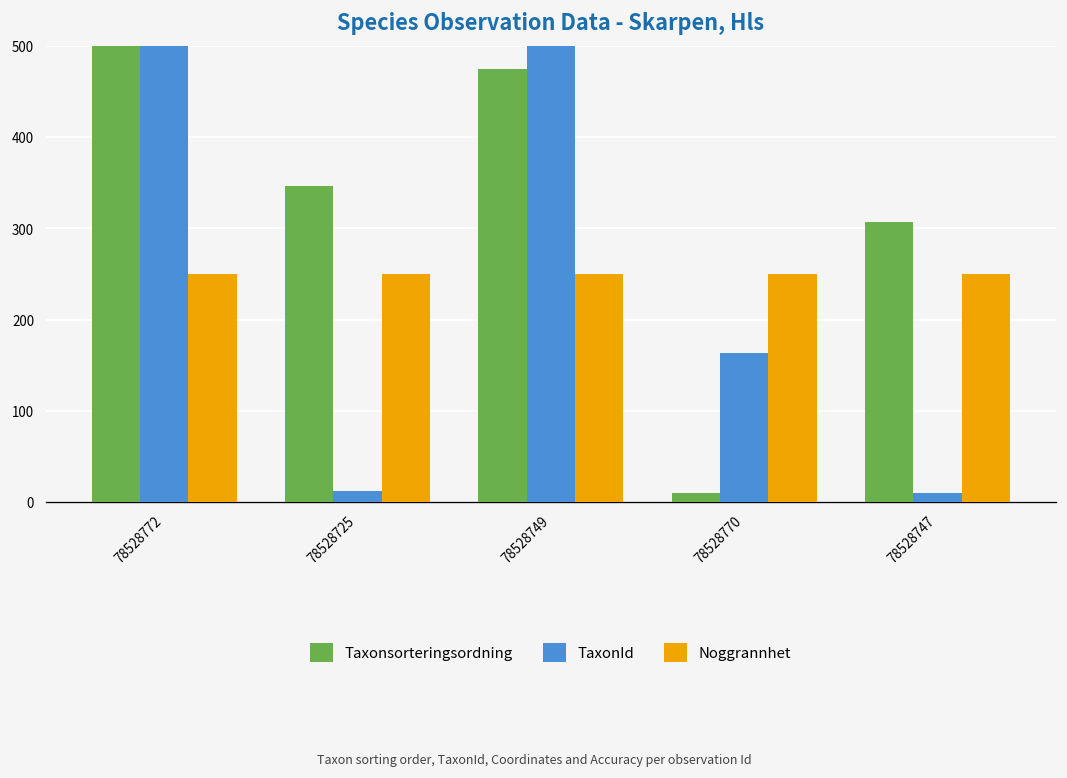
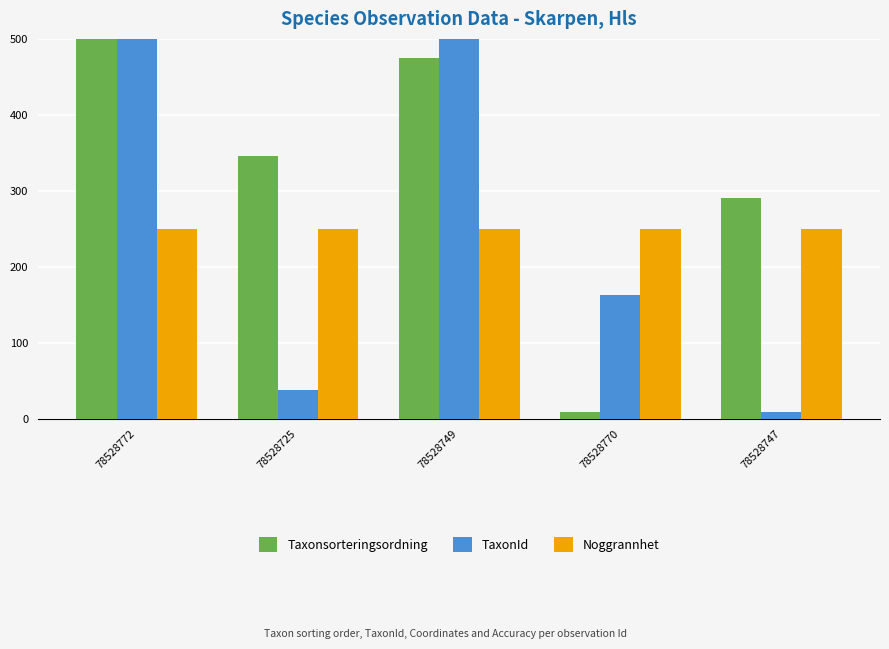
TaxonId, 78528725: 10 -> 40
Taxonsorteringsordning, 78528747: 310 -> 290
